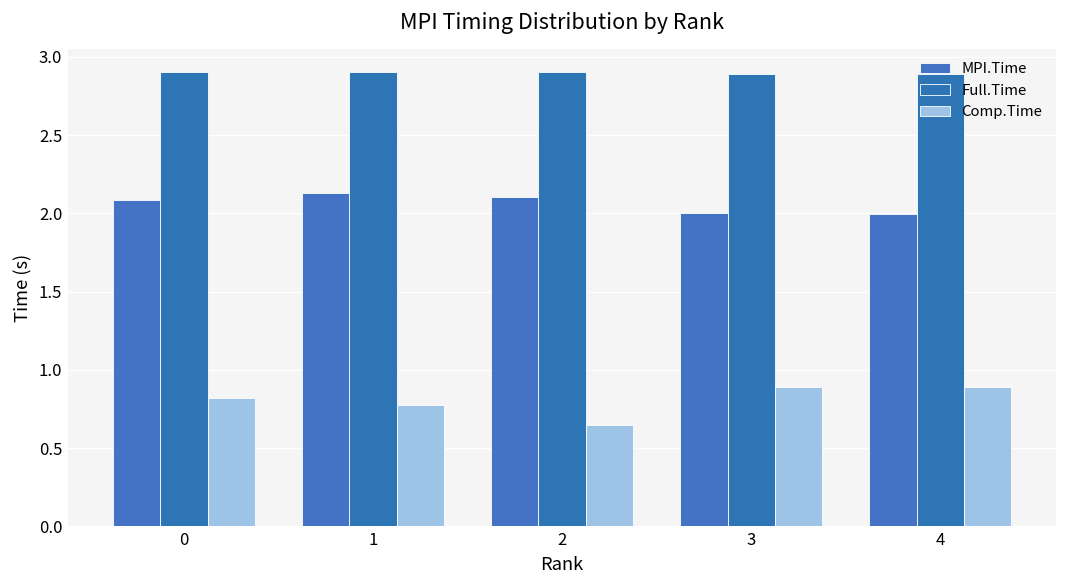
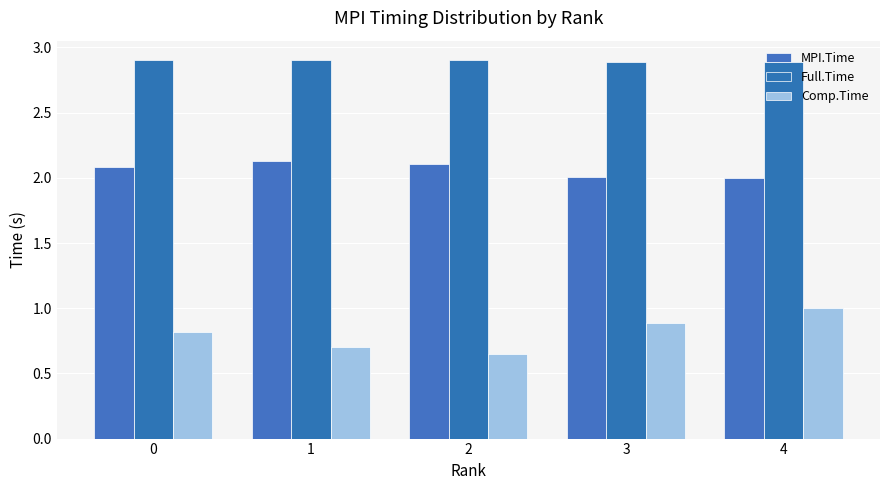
Comp.Time, 1: 0.77 -> 0.70
Comp.Time, 4: 0.89 -> 1.00
